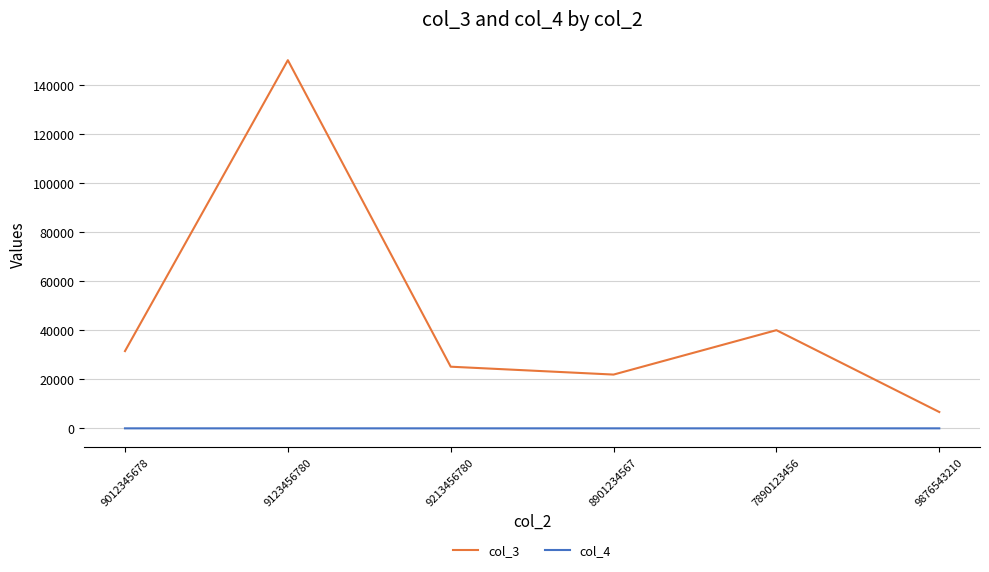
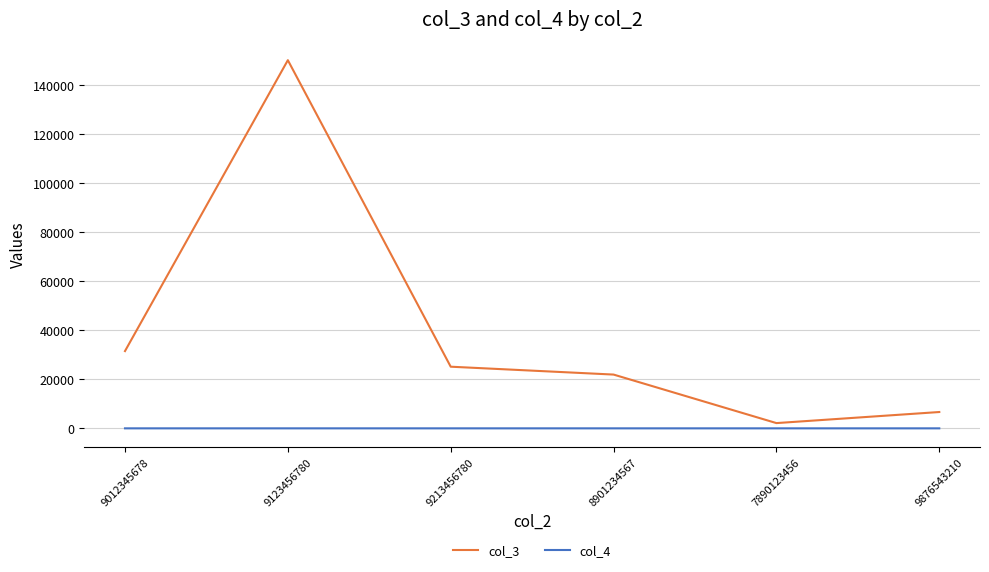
col_3, 7890123456: 40000 -> 2000
